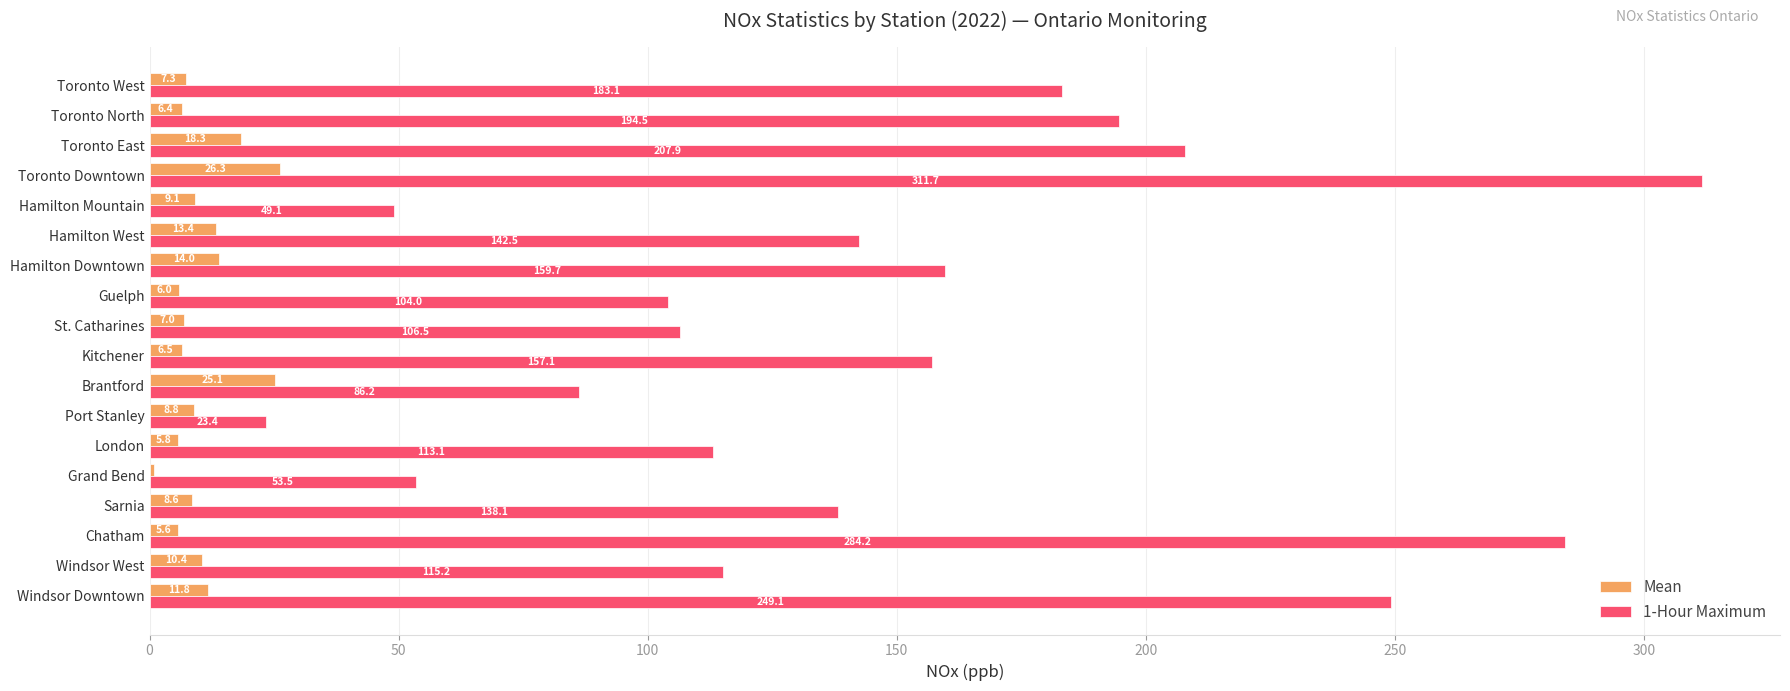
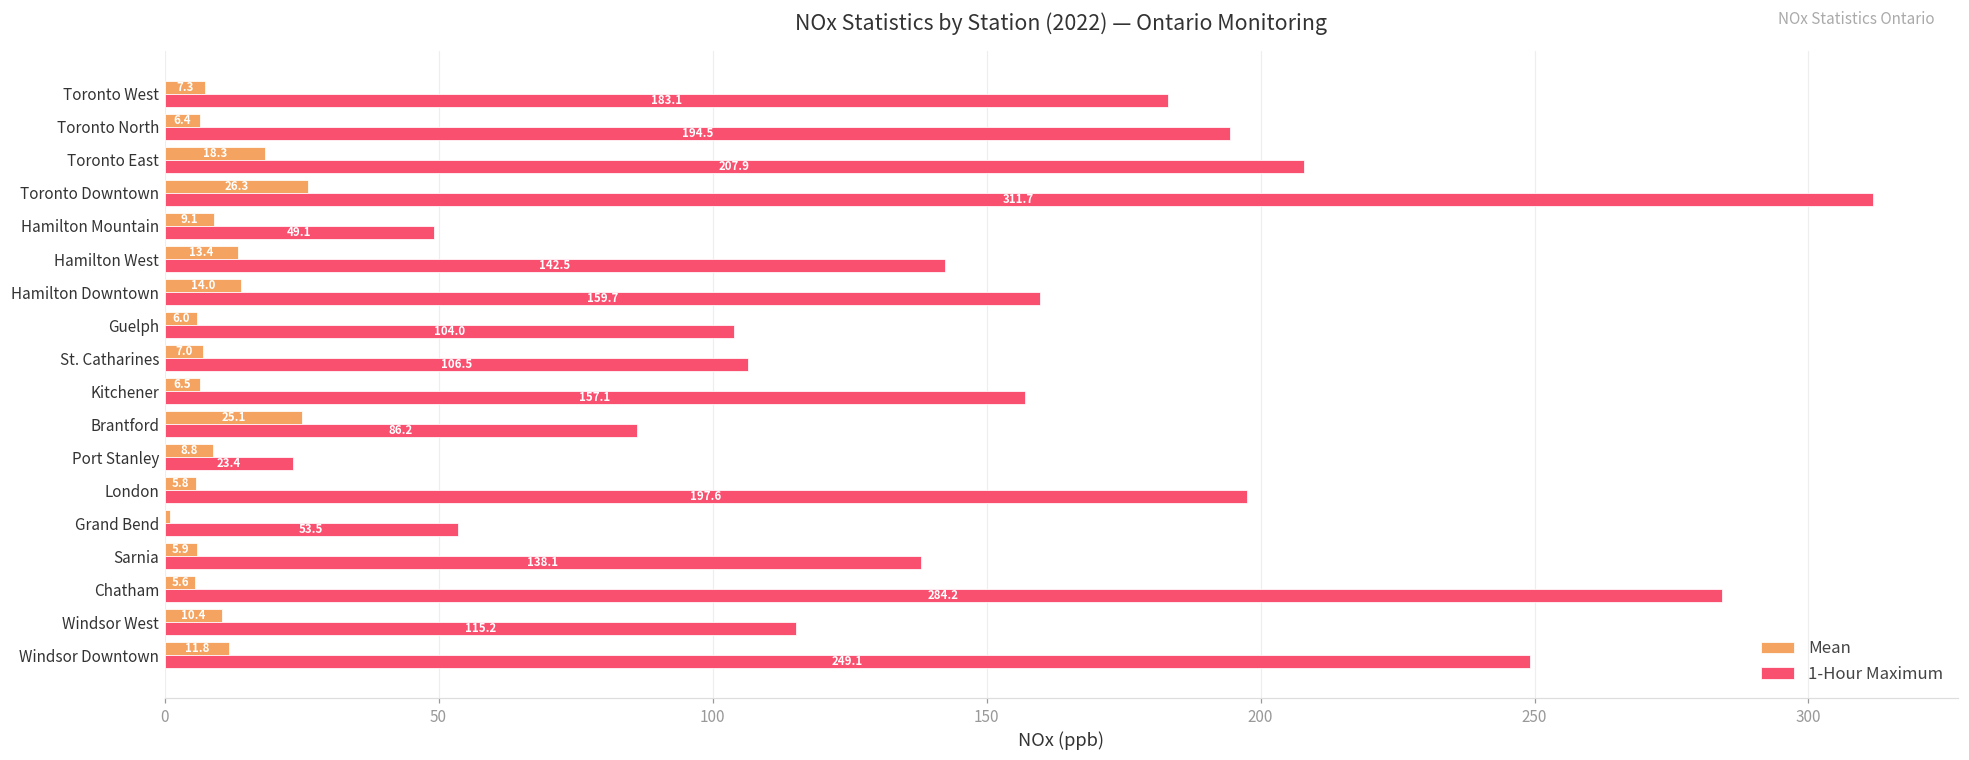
1-Hour Maximum, London: 113.1 -> 197.6
Mean, Sarnia: 8.6 -> 5.9
